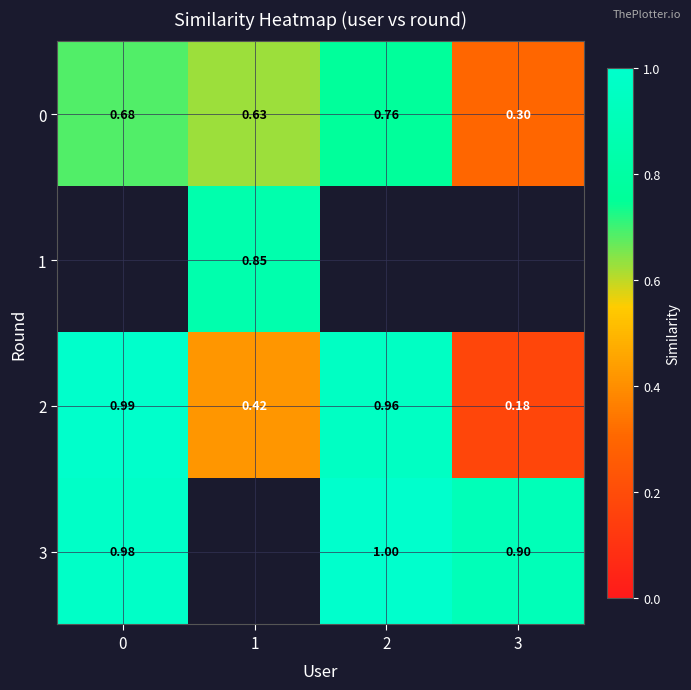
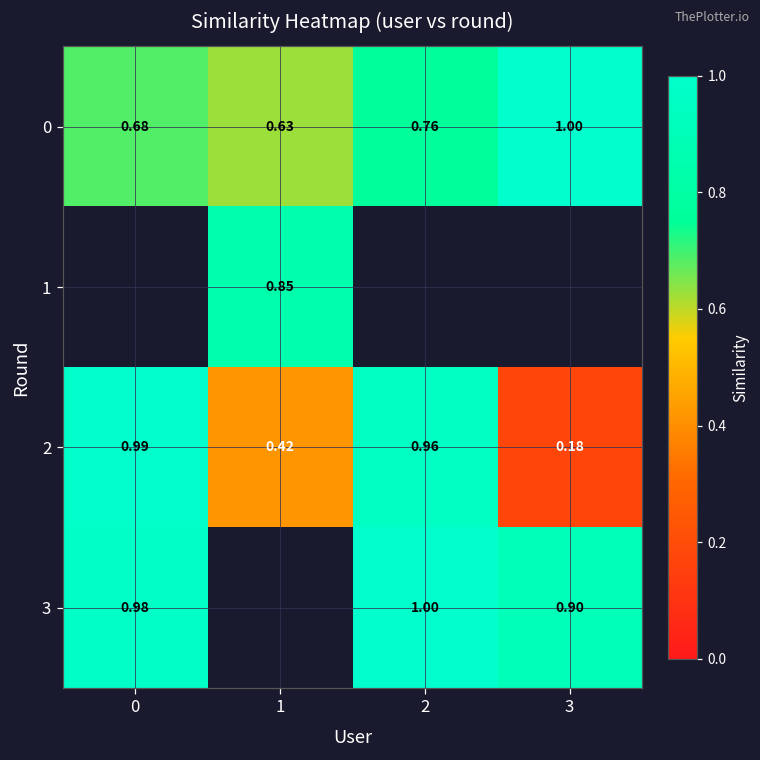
0, 3: 0.30 -> 1.00
